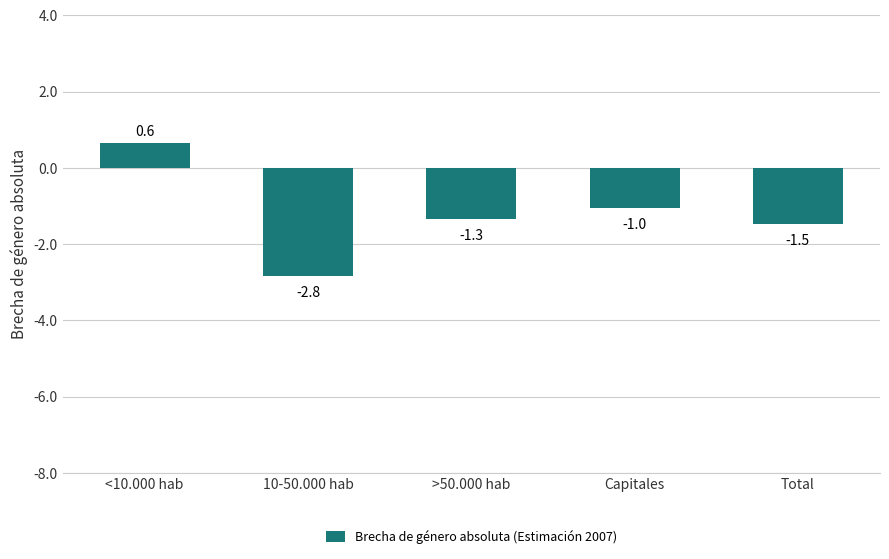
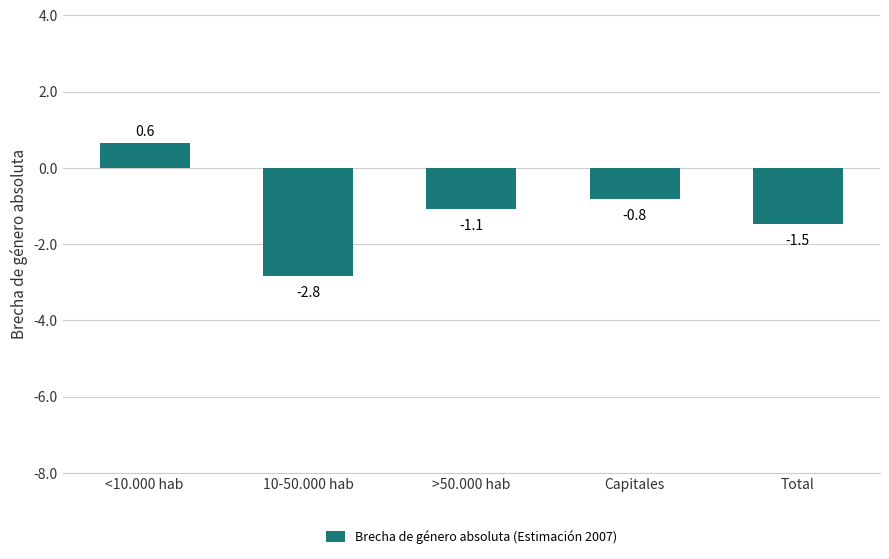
>50.000 hab: -1.3 -> -1.1
Capitales: -1.0 -> -0.8
